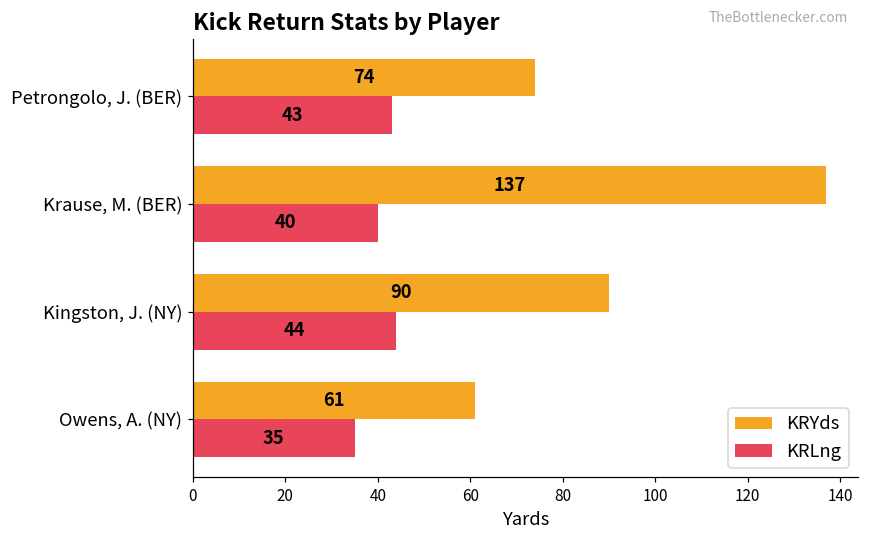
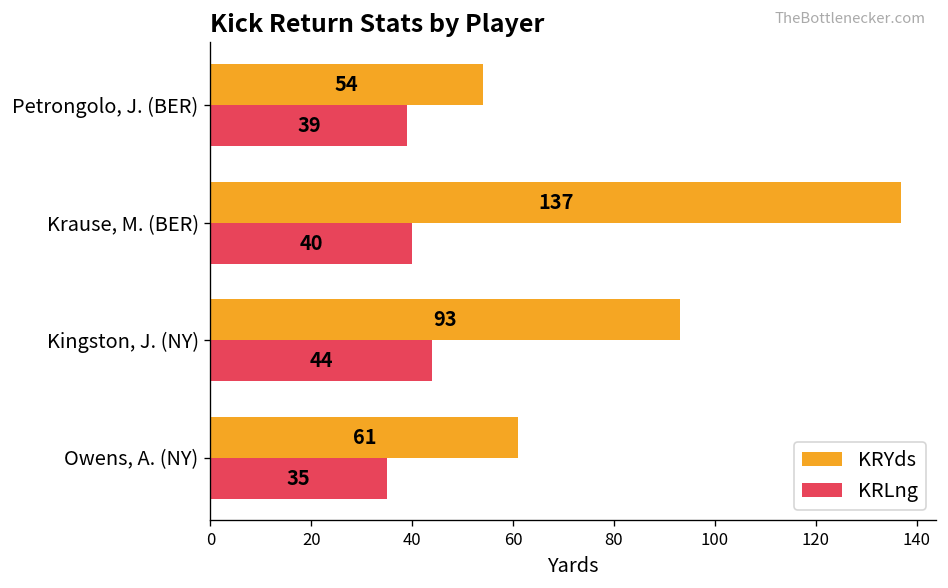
KRYds, Petrongolo, J. (BER): 74 -> 54
KRLng, Petrongolo, J. (BER): 43 -> 39
KRYds, Kingston, J. (NY): 90 -> 93
